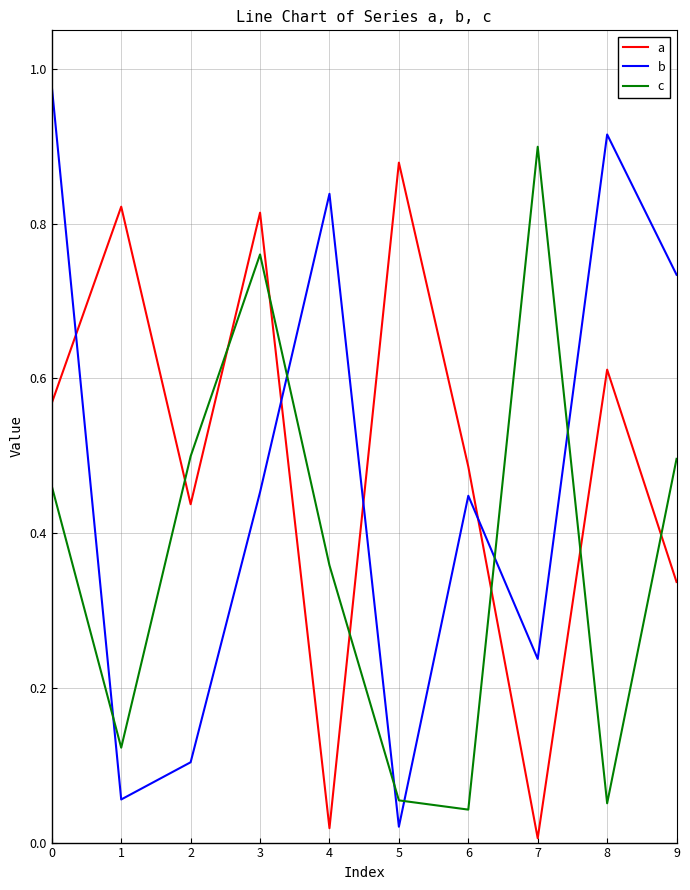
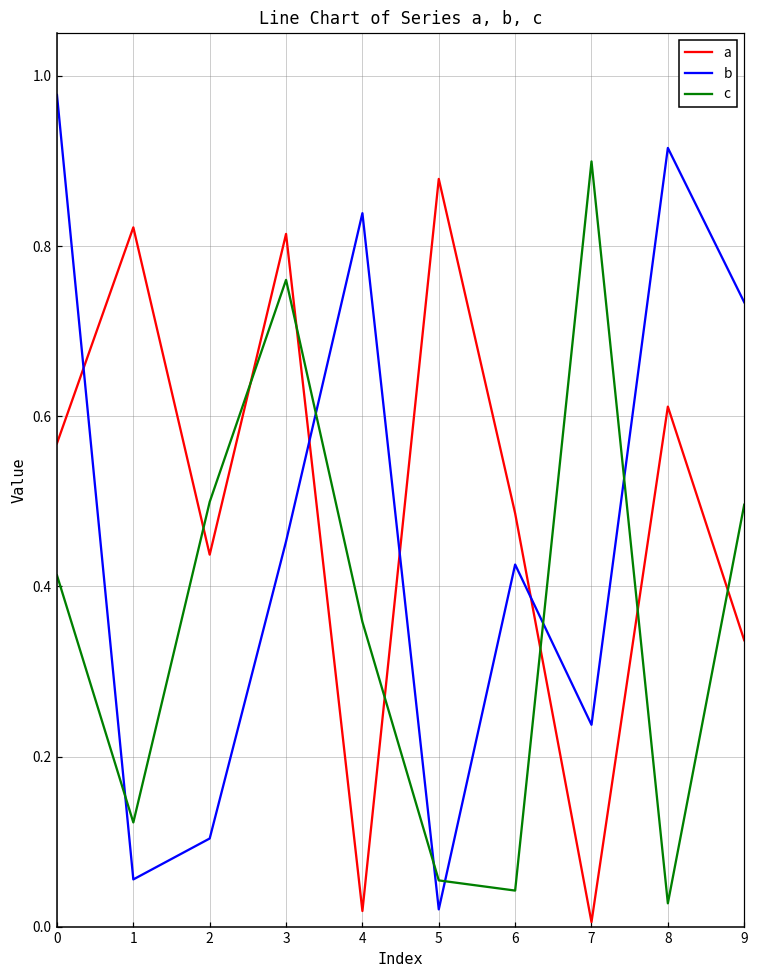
c, 0: 0.46 -> 0.41
b, 6: 0.45 -> 0.43
c, 8: 0.05 -> 0.03
